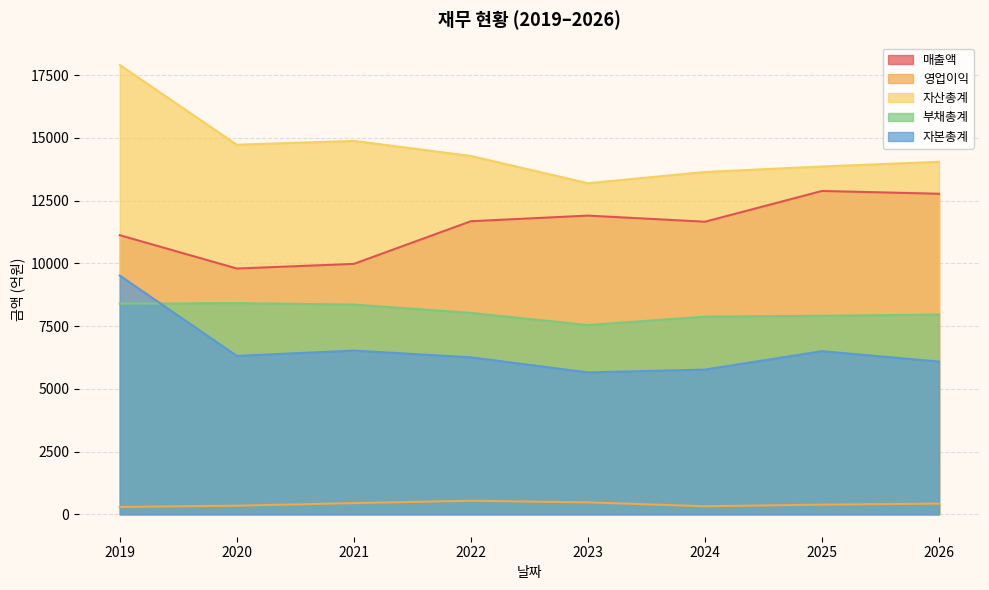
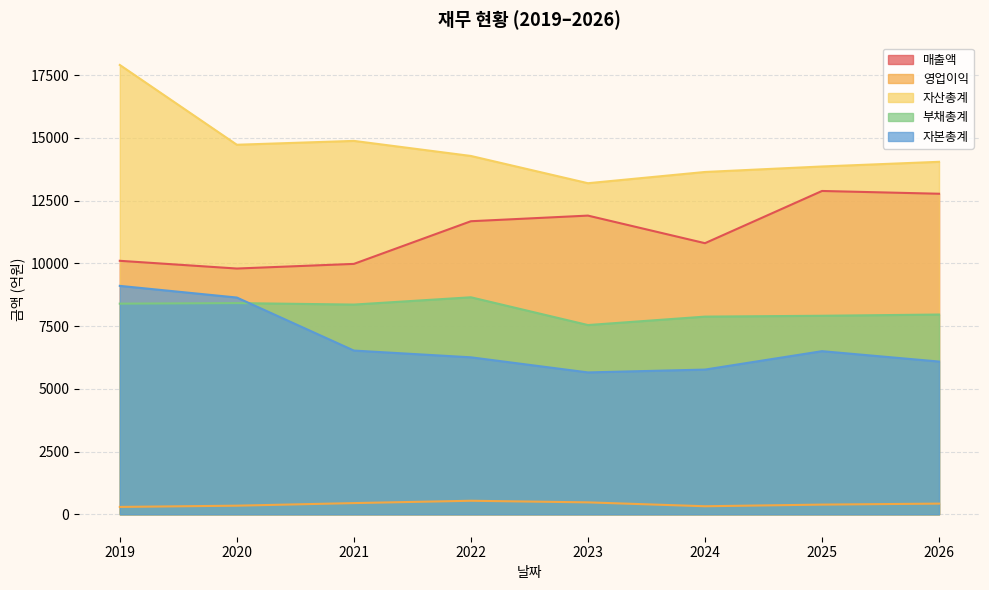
매출액, 2019: 11100 -> 10100
자본총계, 2019: 9500 -> 9100
자본총계, 2020: 6300 -> 8600
부채총계, 2022: 8000 -> 8600
매출액, 2024: 11700 -> 10800
